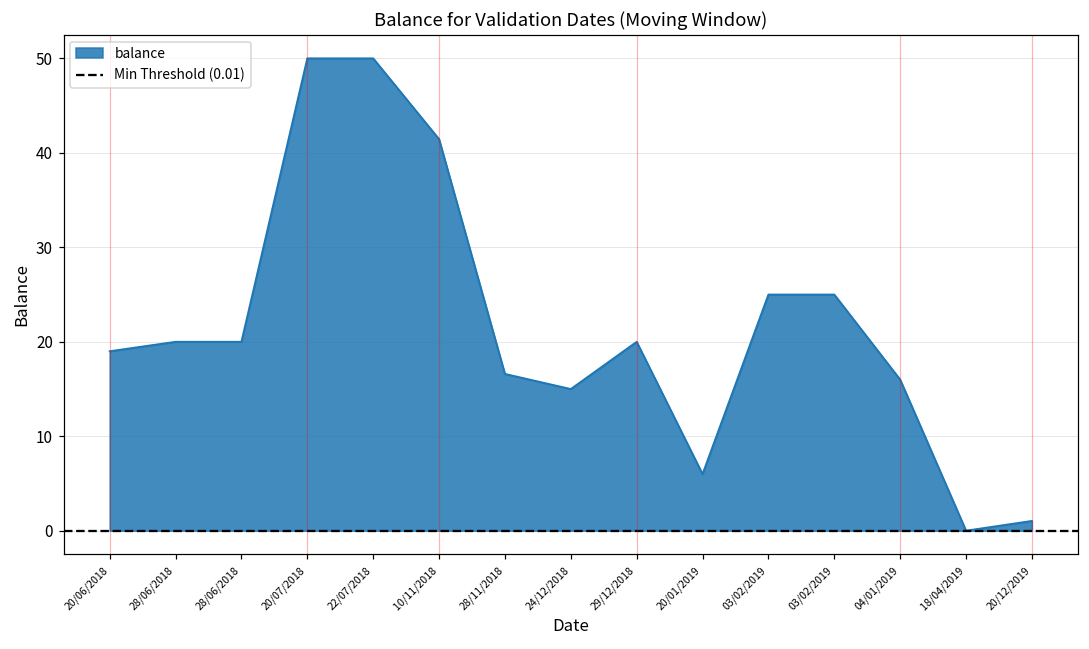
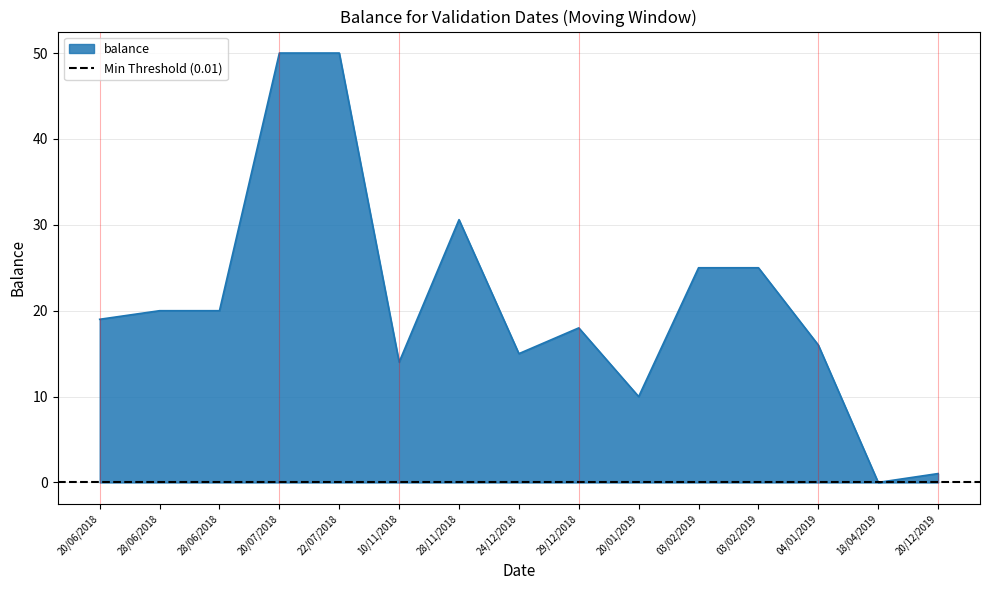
10/11/2018: 41 -> 14
28/11/2018: 17 -> 31
29/12/2018: 20 -> 18
20/01/2019: 6 -> 10
